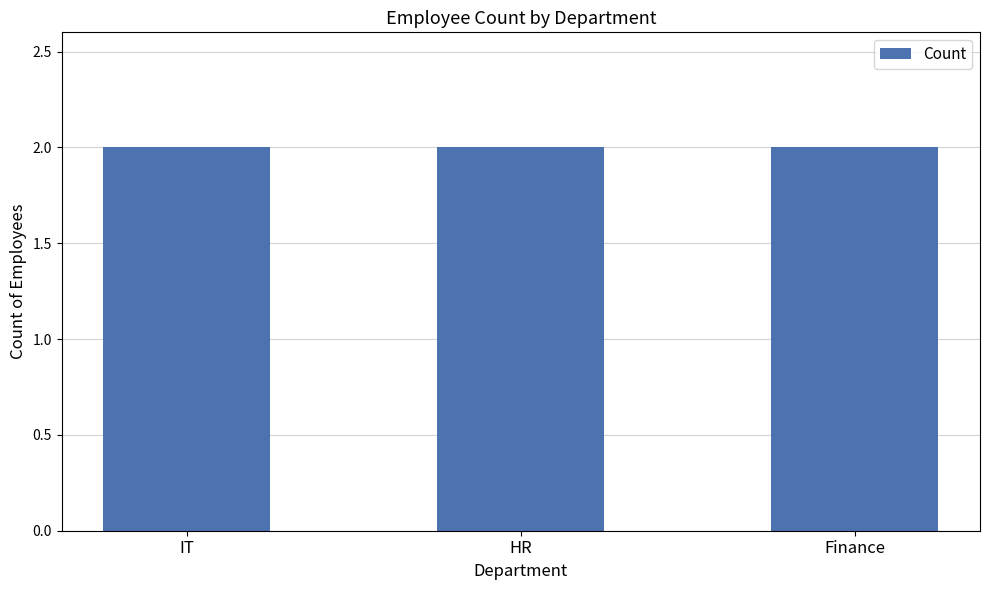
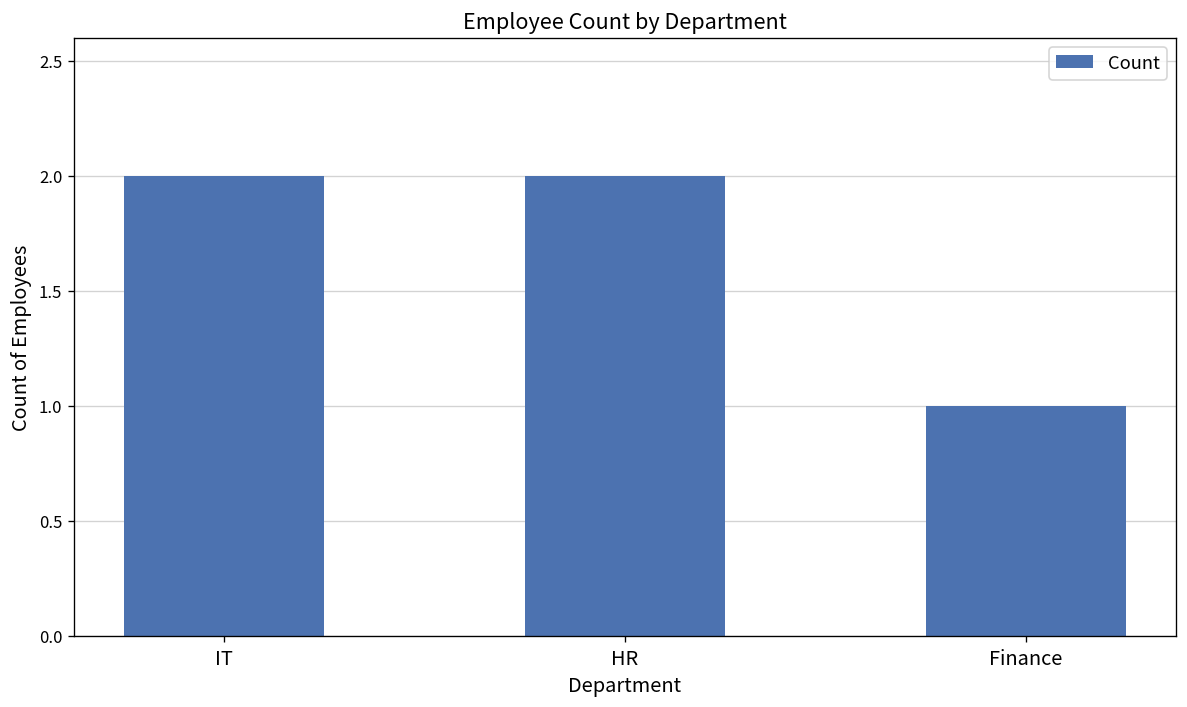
Finance: 2 -> 1
